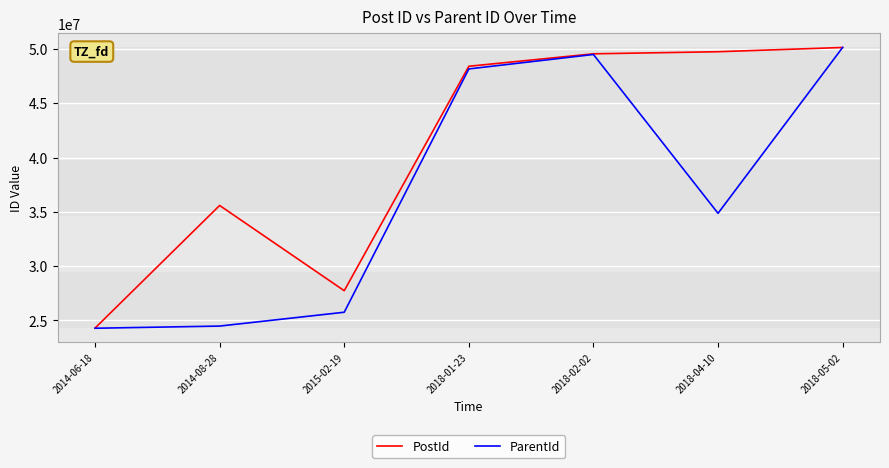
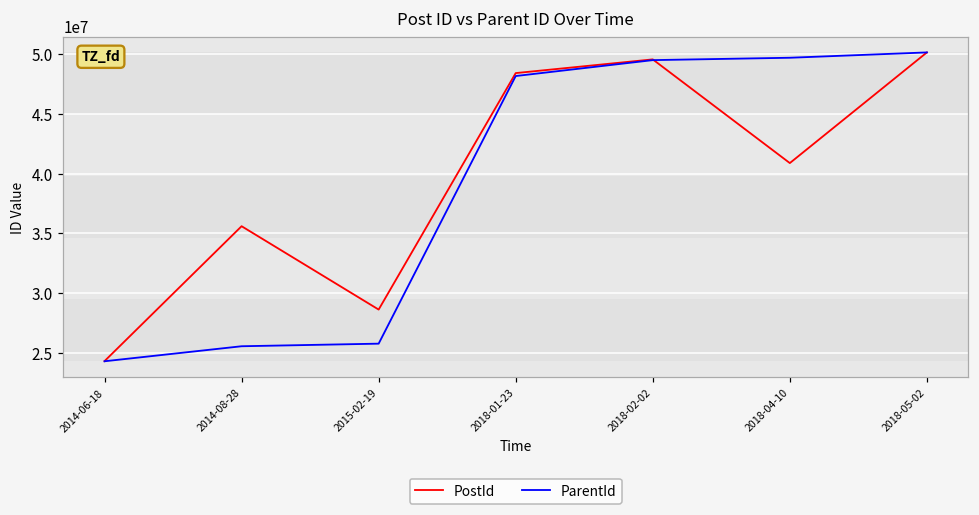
ParentId, 2014-08-28: 24500000 -> 25500000
PostId, 2015-02-19: 27700000 -> 28600000
PostId, 2018-04-10: 49700000 -> 40900000
ParentId, 2018-04-10: 34900000 -> 49700000
